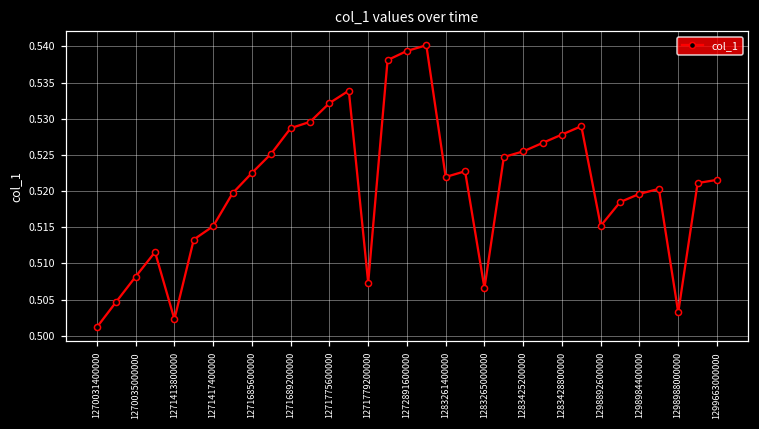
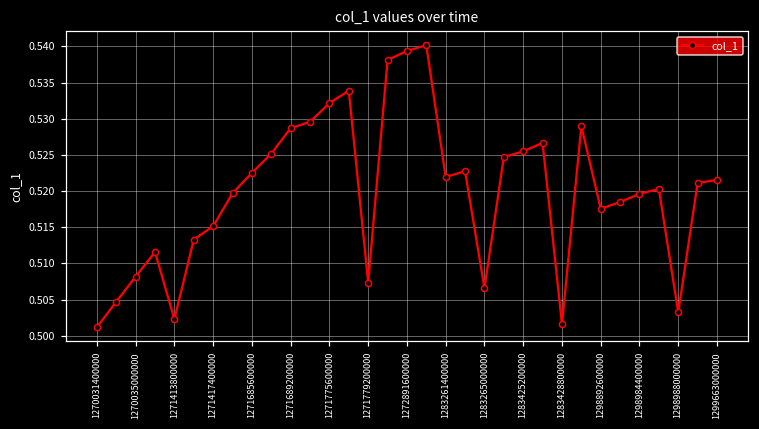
1283428800000: 0.528 -> 0.502
1298892600000: 0.515 -> 0.518
